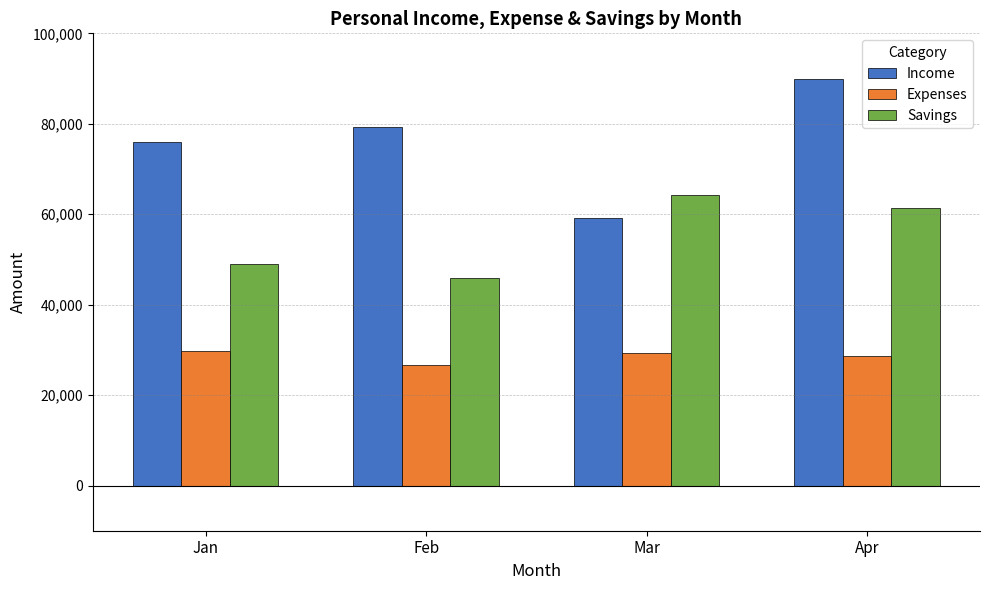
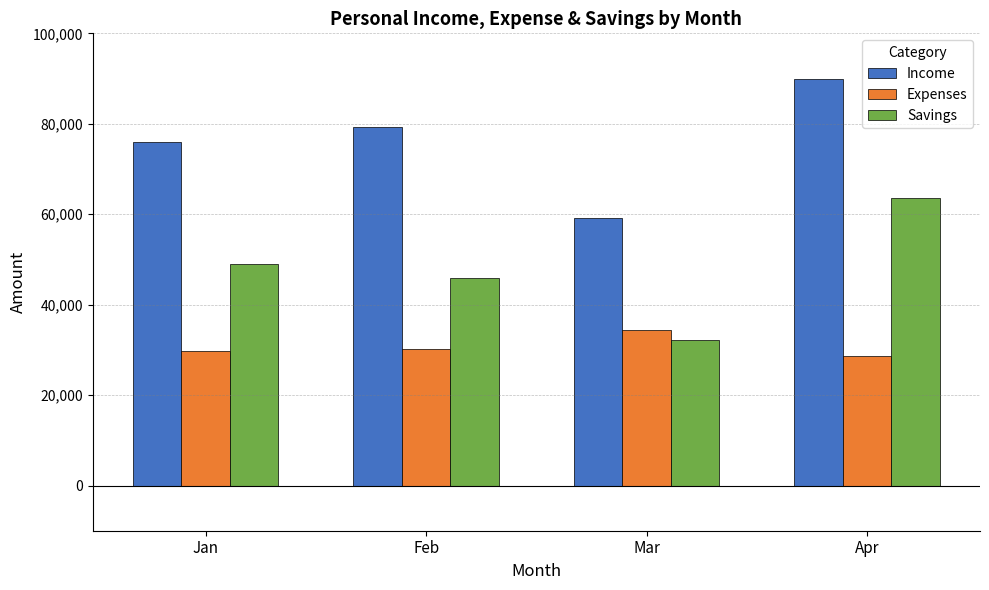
Expenses, Feb: 27,000 -> 30,000
Expenses, Mar: 29,000 -> 34,000
Savings, Mar: 64,000 -> 32,000
Savings, Apr: 61,000 -> 64,000
